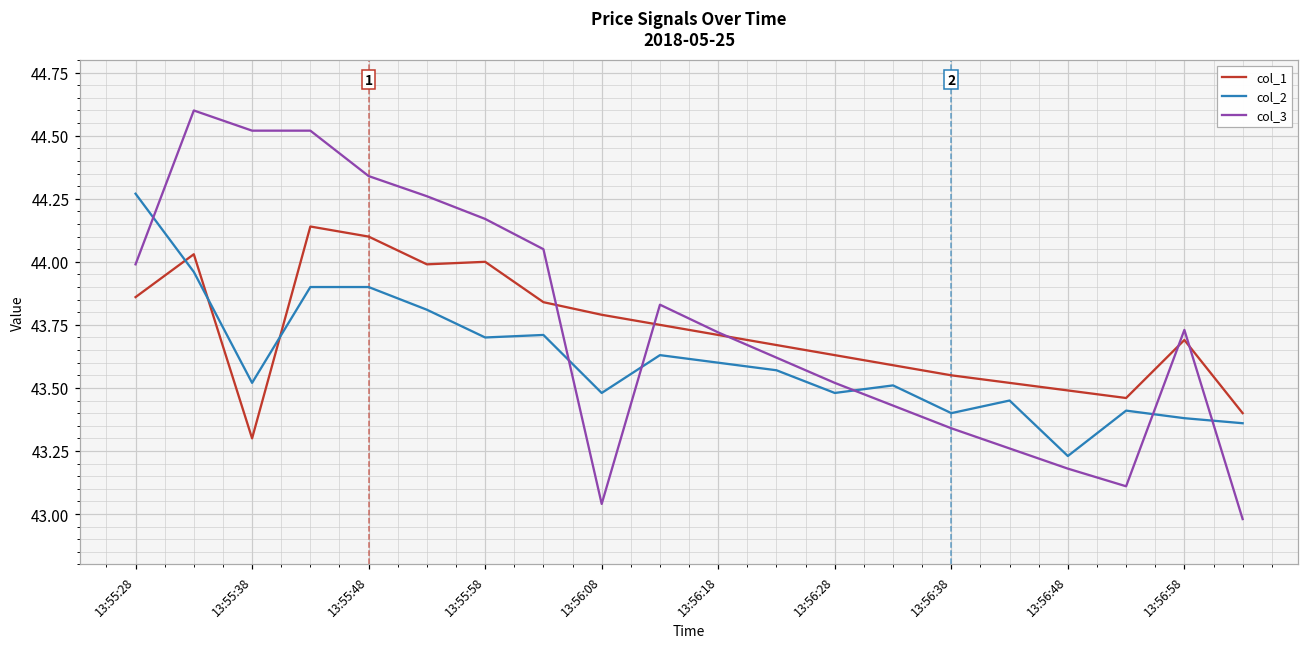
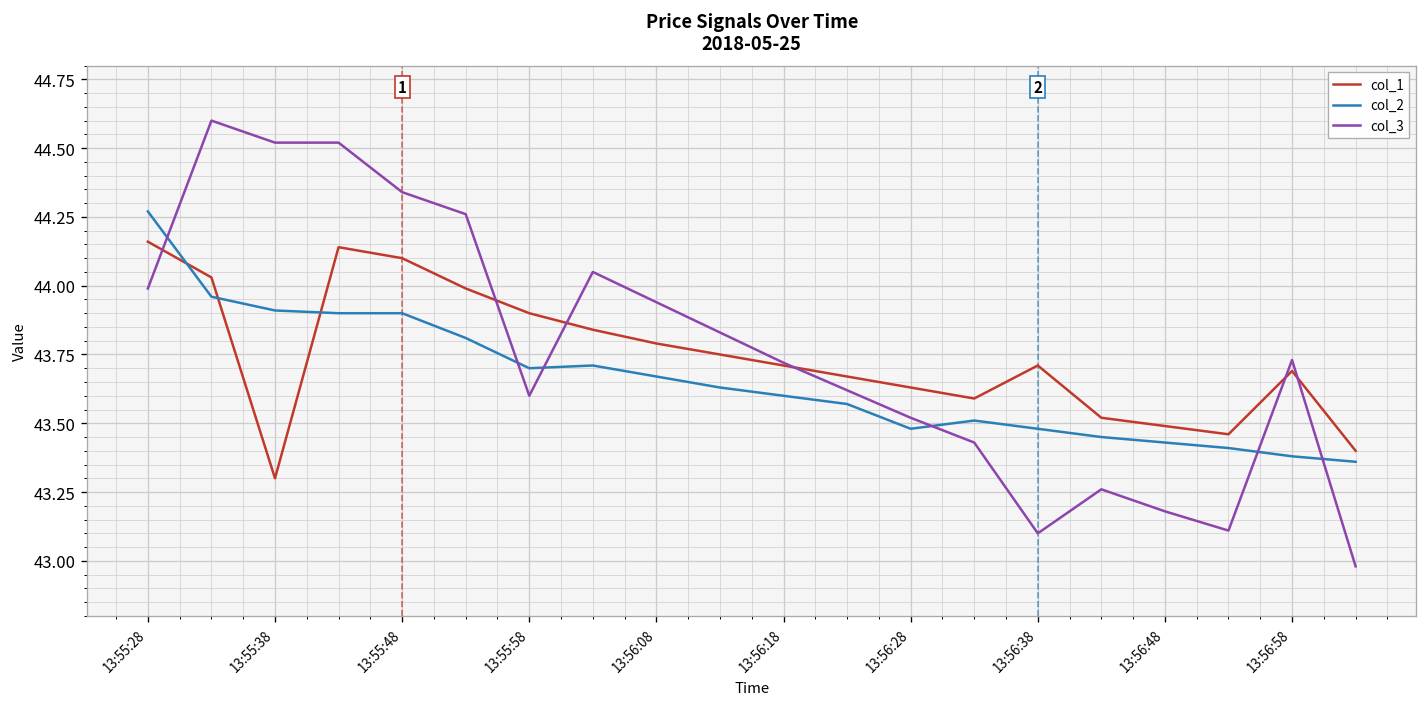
col_1, 13:55:28: 43.86 -> 44.16
col_2, 13:55:38: 43.52 -> 43.91
col_1, 13:55:58: 44.0 -> 43.9
col_3, 13:55:58: 44.17 -> 43.60
col_2, 13:56:08: 43.48 -> 43.67
col_3, 13:56:08: 43.04 -> 43.94
col_1, 13:56:38: 43.55 -> 43.71
col_2, 13:56:38: 43.40 -> 43.48
col_3, 13:56:38: 43.34 -> 43.10
col_2, 13:56:48: 43.23 -> 43.43
